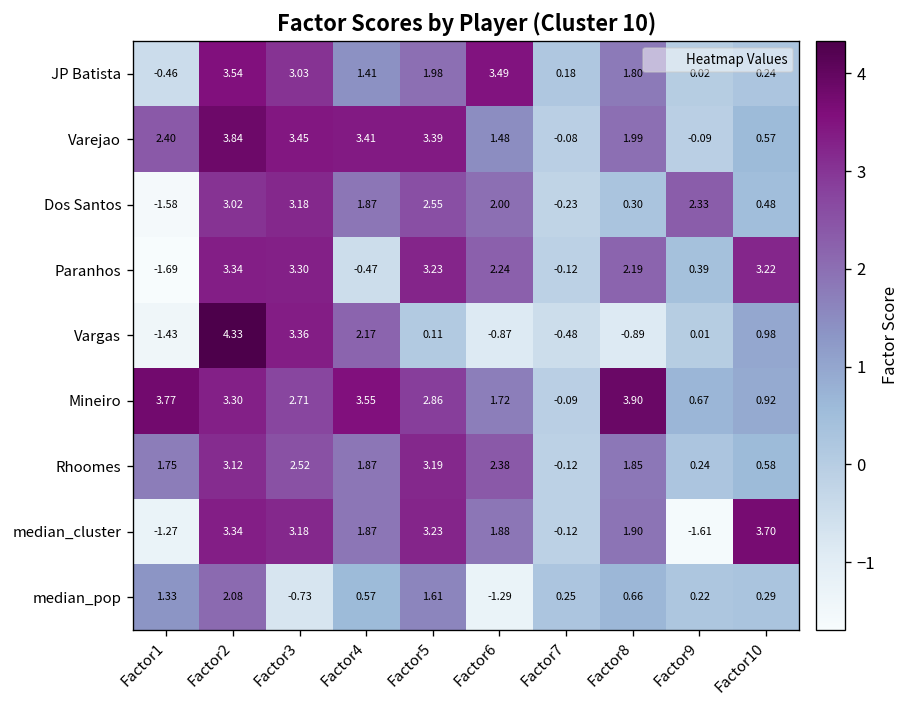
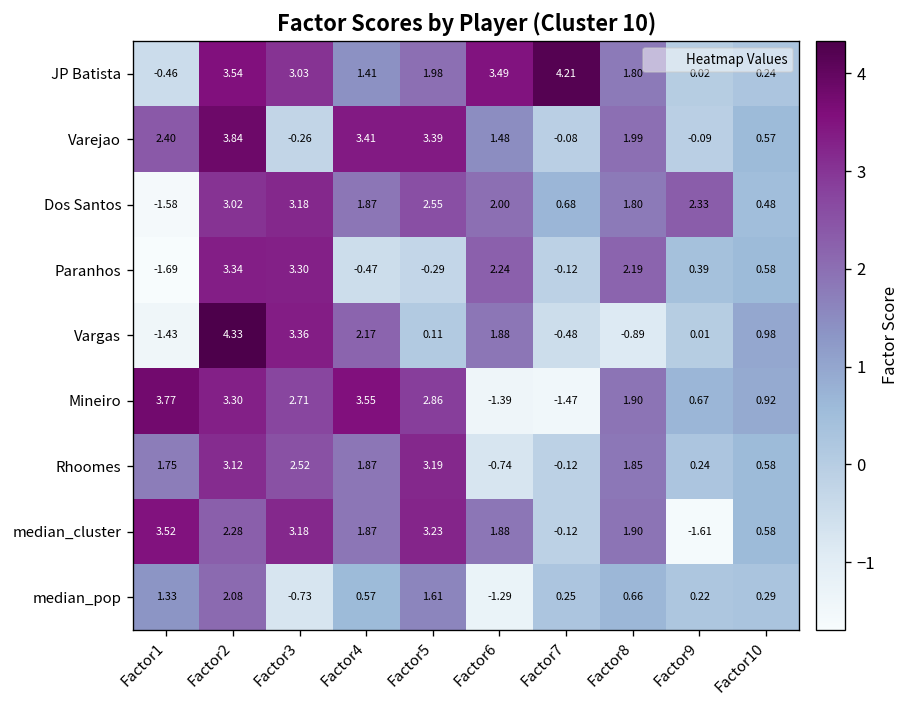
JP Batista, Factor7: 0.18 -> 4.21
Varejao, Factor3: 3.45 -> -0.26
Dos Santos, Factor7: -0.23 -> 0.68
Dos Santos, Factor8: 0.30 -> 1.80
Paranhos, Factor5: 3.23 -> -0.29
Paranhos, Factor10: 3.22 -> 0.58
Vargas, Factor6: -0.87 -> 1.88
Mineiro, Factor6: 1.72 -> -1.39
Mineiro, Factor7: -0.09 -> -1.47
Mineiro, Factor8: 3.90 -> 1.90
Rhoomes, Factor6: 2.38 -> -0.74
median_cluster, Factor1: -1.27 -> 3.52
median_cluster, Factor2: 3.34 -> 2.28
median_cluster, Factor10: 3.70 -> 0.58
